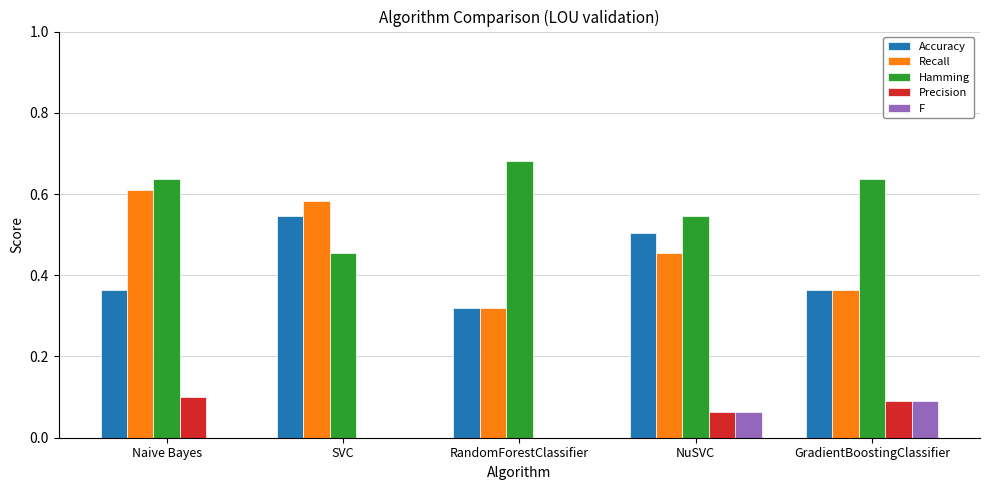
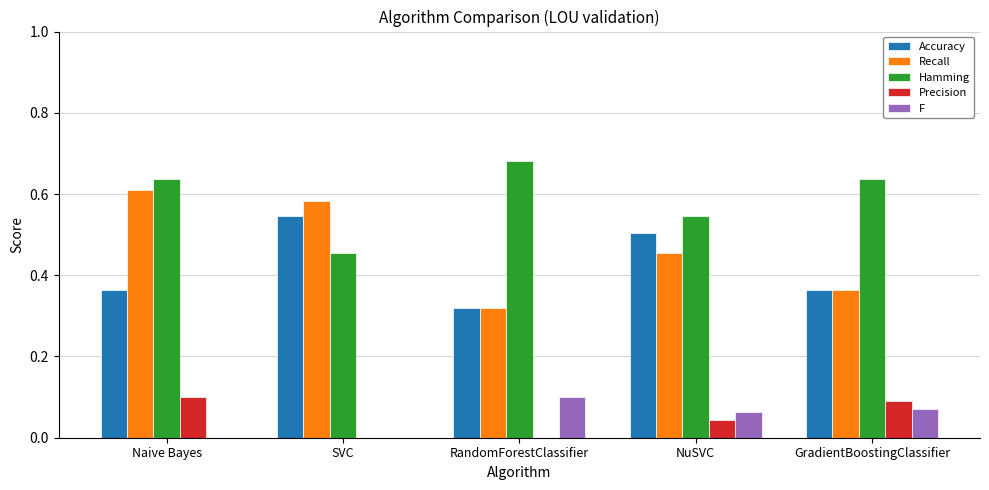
F, RandomForestClassifier: 0.0 -> 0.1
Precision, NuSVC: 0.06 -> 0.04
F, GradientBoostingClassifier: 0.09 -> 0.07
